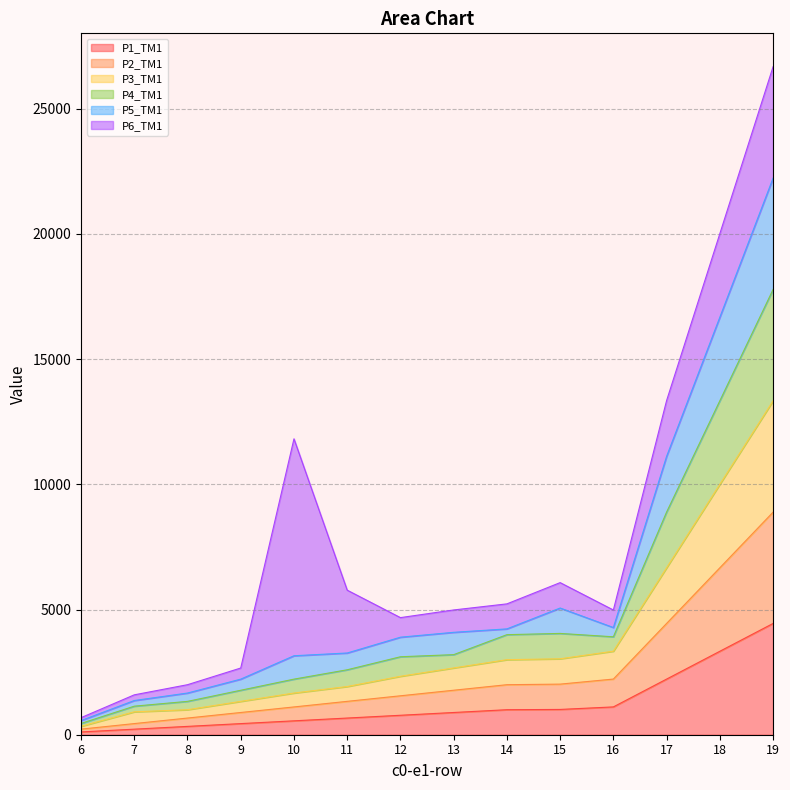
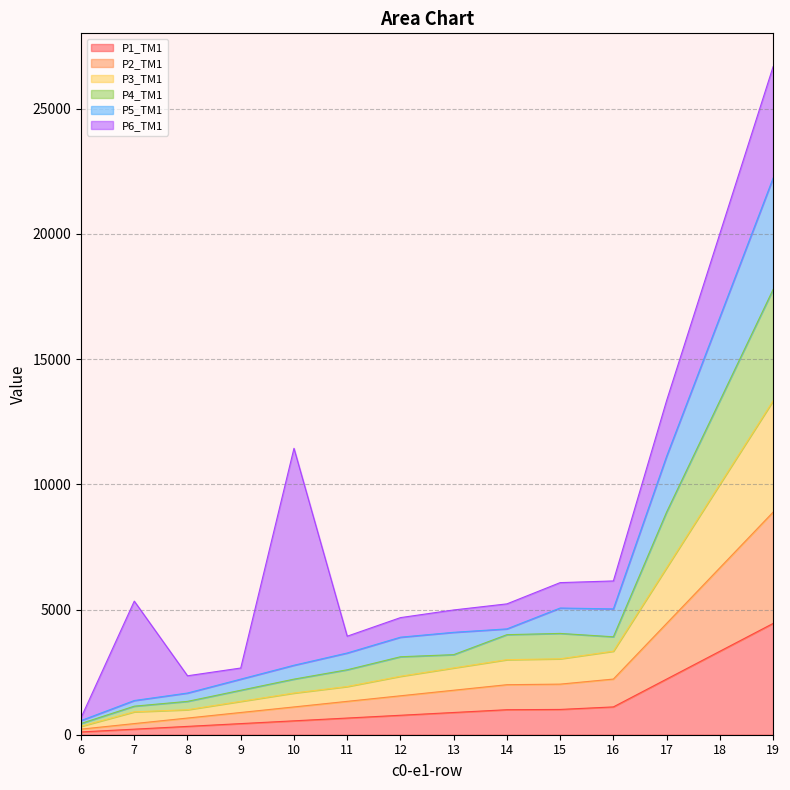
P6_TM1, 7: 200 -> 4000
P6_TM1, 8: 300 -> 700
P5_TM1, 10: 900 -> 600
P6_TM1, 11: 2500 -> 700
P5_TM1, 16: 400 -> 1100
P6_TM1, 16: 700 -> 1100
